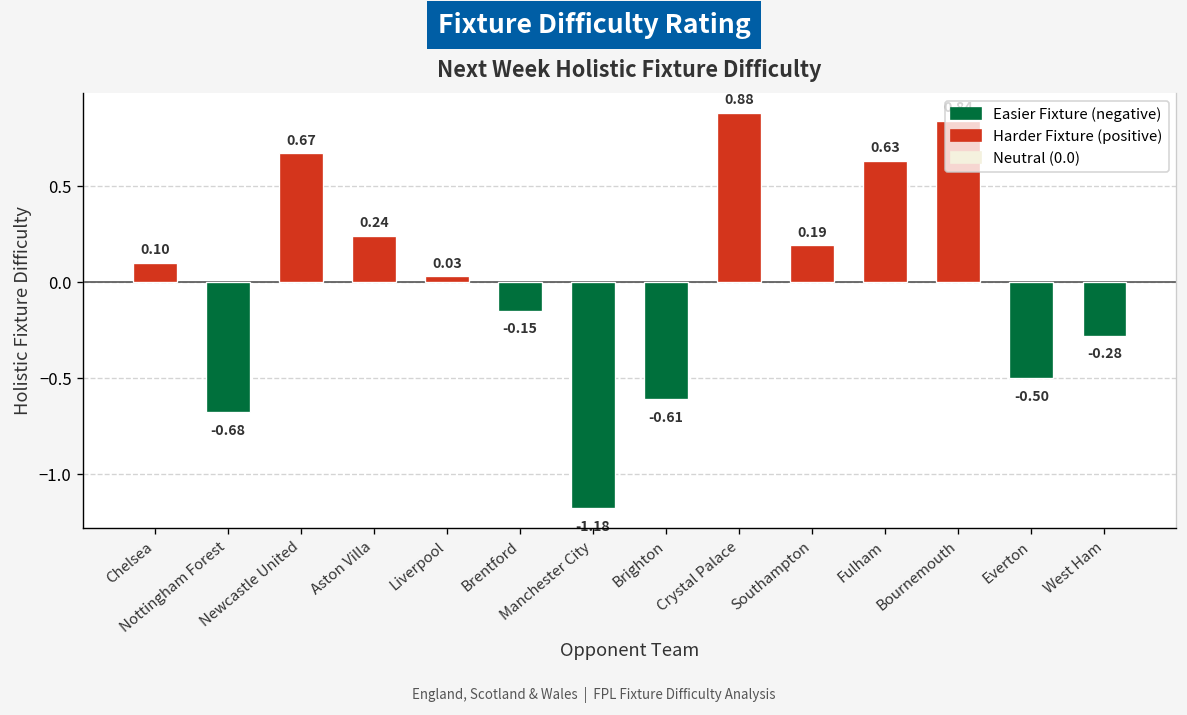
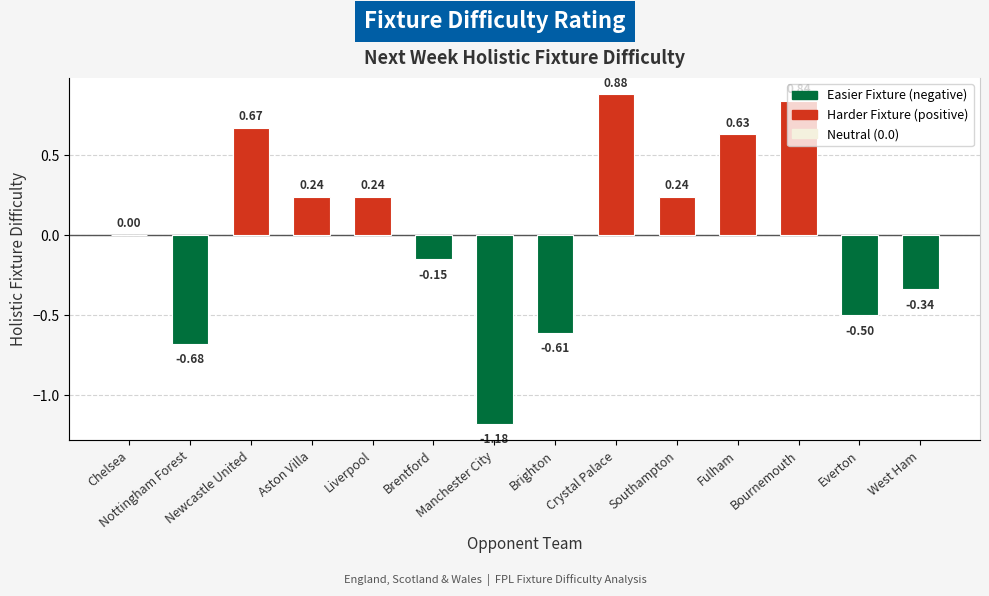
Chelsea: 0.10 -> 0.00
Liverpool: 0.03 -> 0.24
Southampton: 0.19 -> 0.24
West Ham: -0.28 -> -0.34
